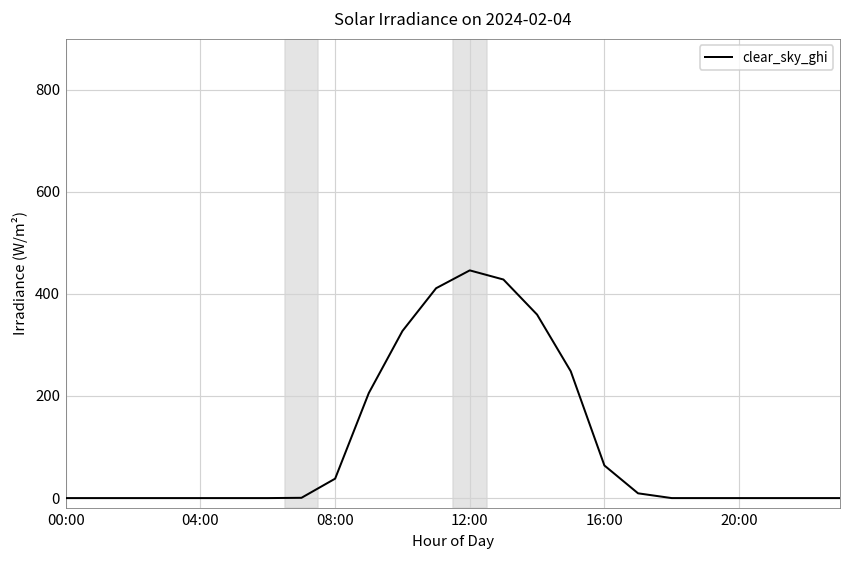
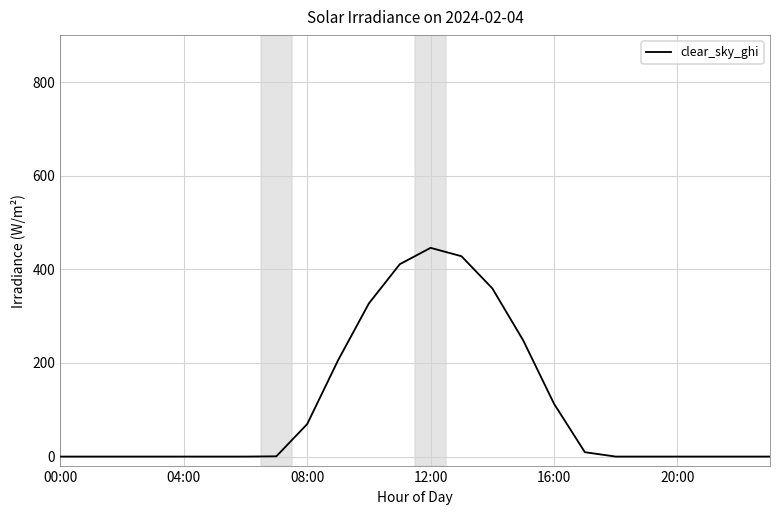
08:00: 40 -> 70
16:00: 60 -> 110
